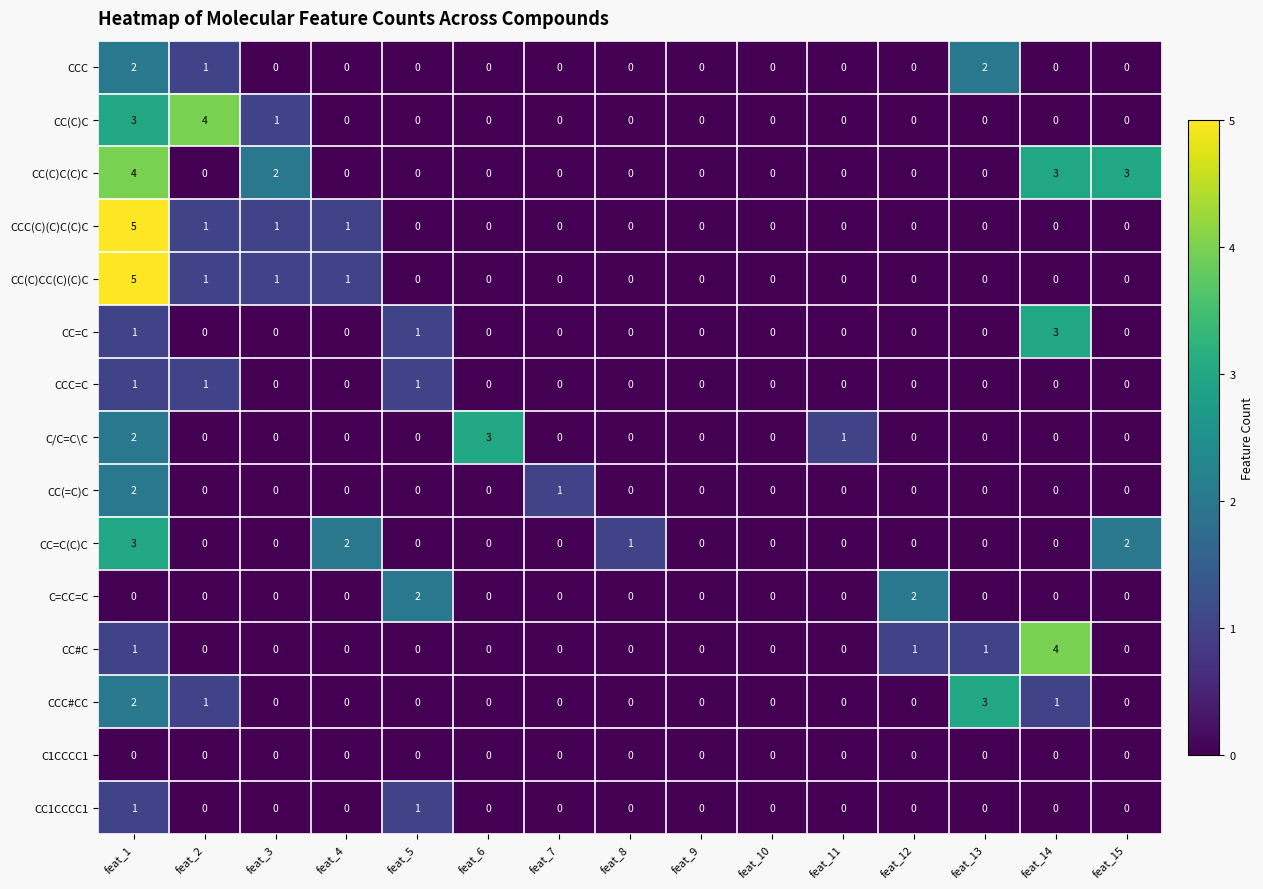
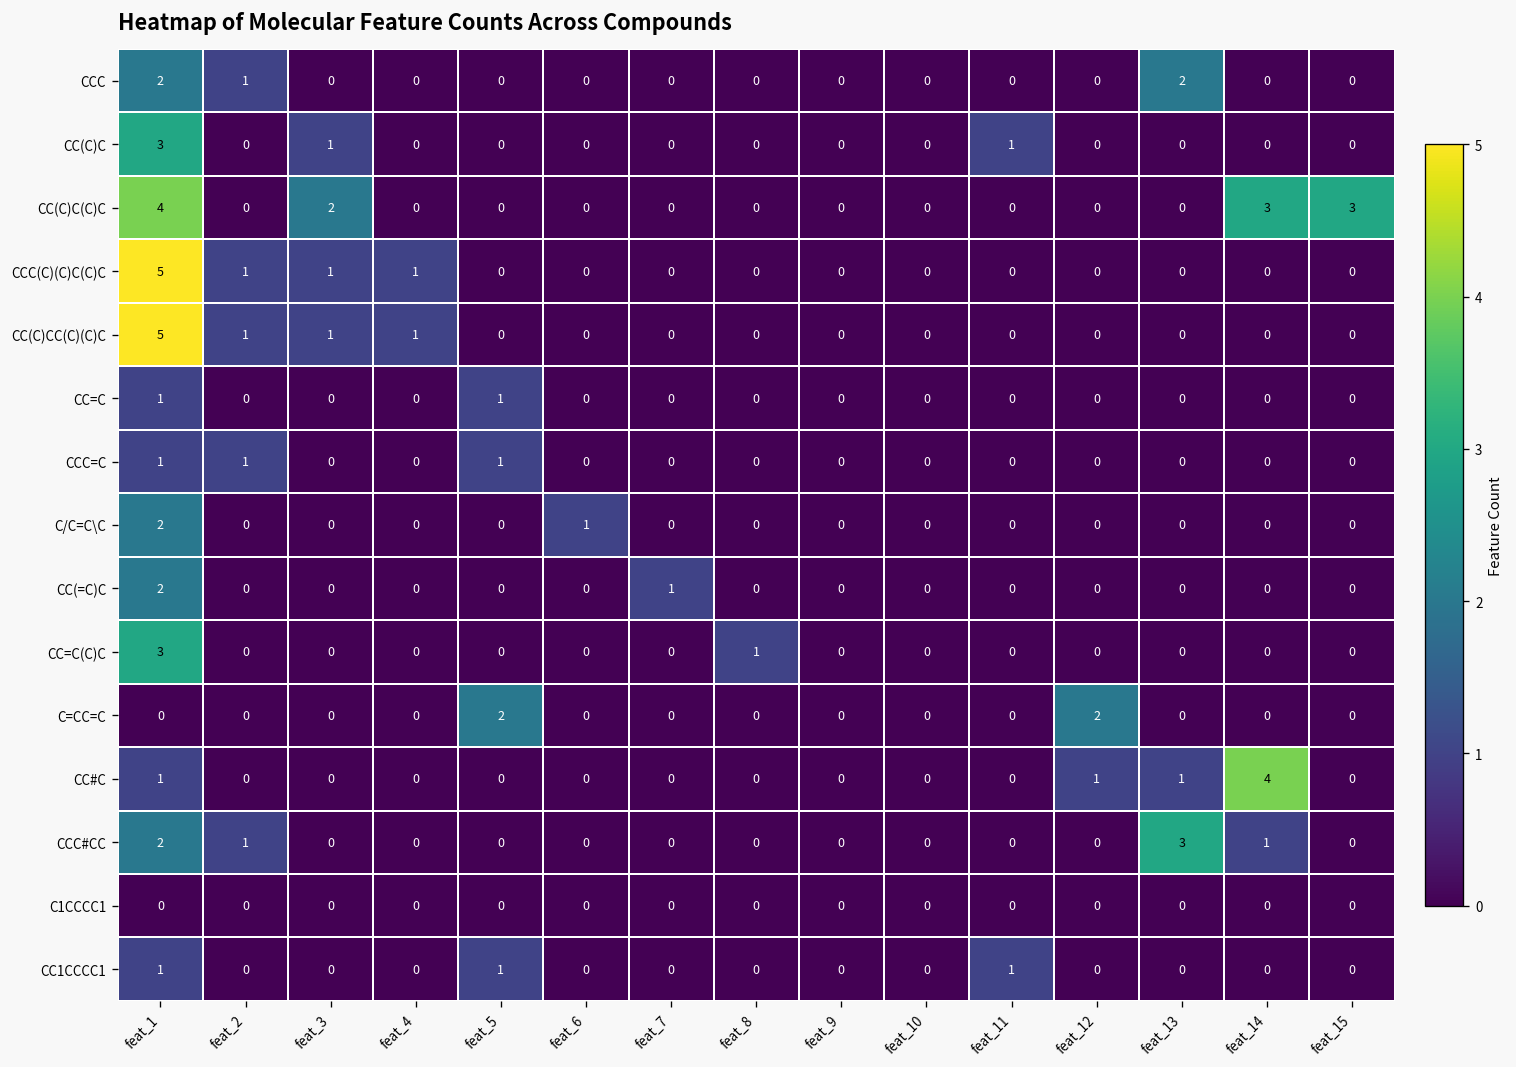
CC(C)C, feat_2: 4 -> 0
CC(C)C, feat_11: 0 -> 1
CC=C, feat_14: 3 -> 0
C/C=C\C, feat_6: 3 -> 1
C/C=C\C, feat_11: 1 -> 0
CC=C(C)C, feat_4: 2 -> 0
CC=C(C)C, feat_15: 2 -> 0
CC1CCCC1, feat_11: 0 -> 1
